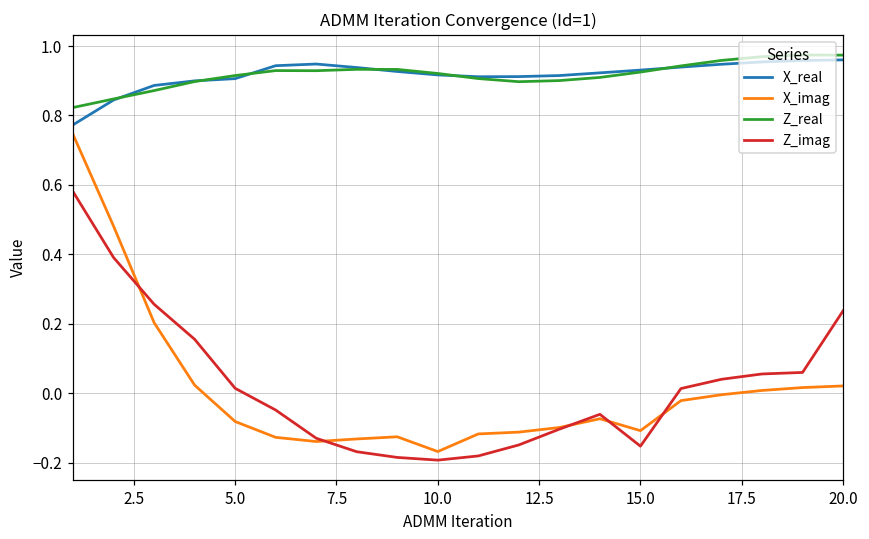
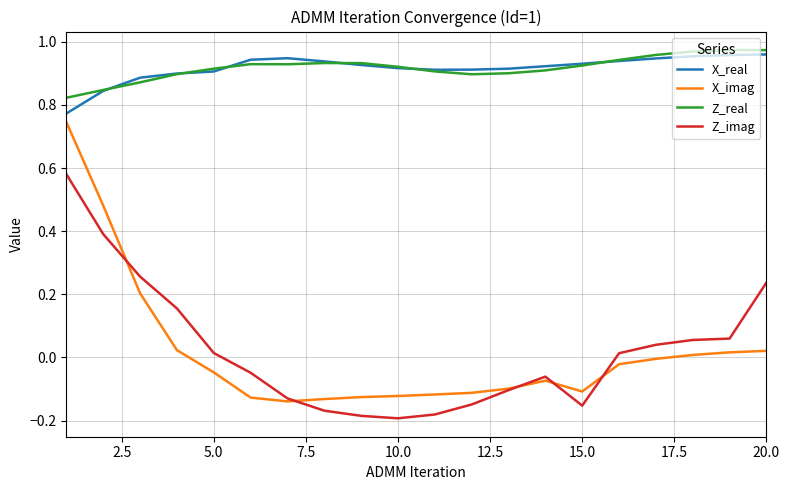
X_imag, 5.0: -0.08 -> -0.05
X_imag, 10.0: -0.17 -> -0.12
